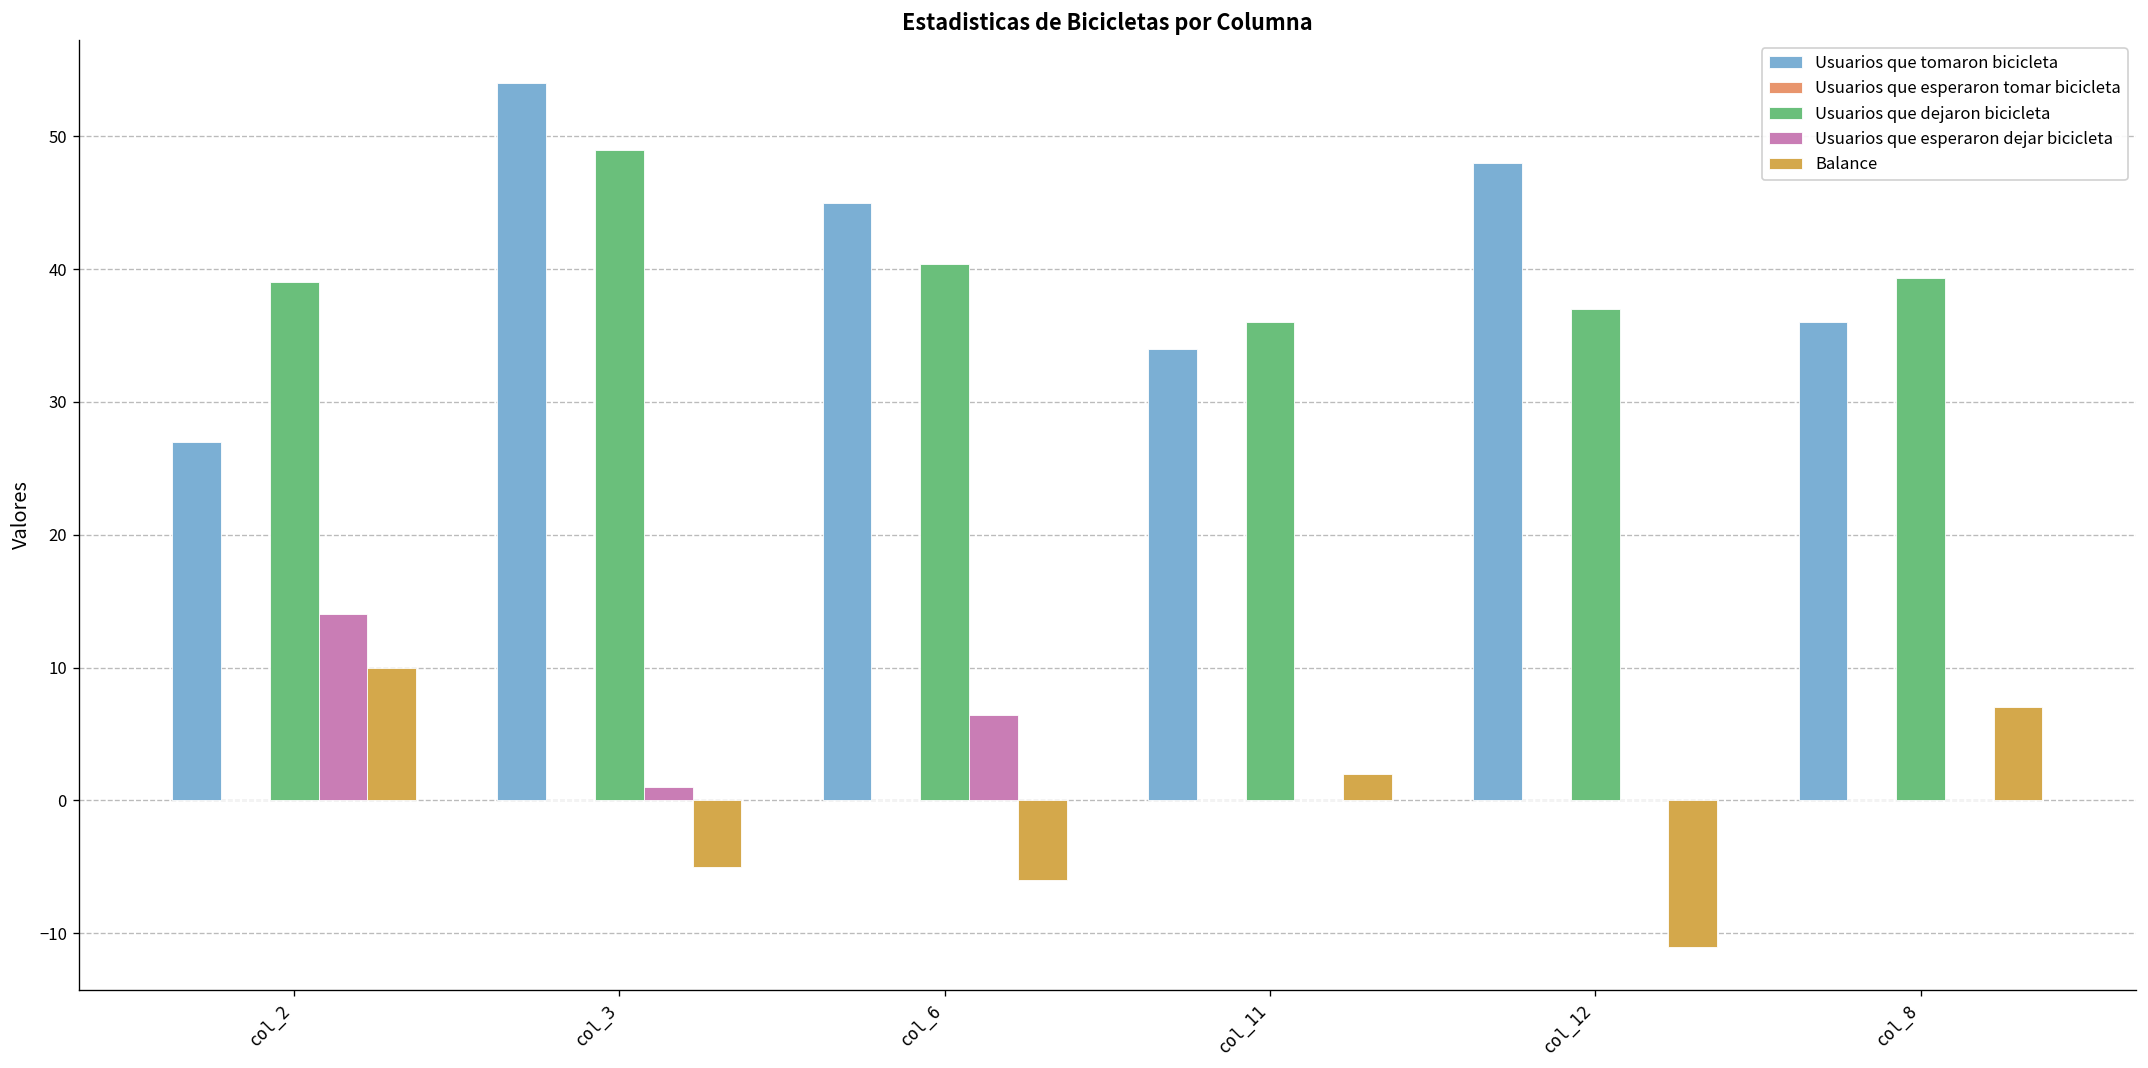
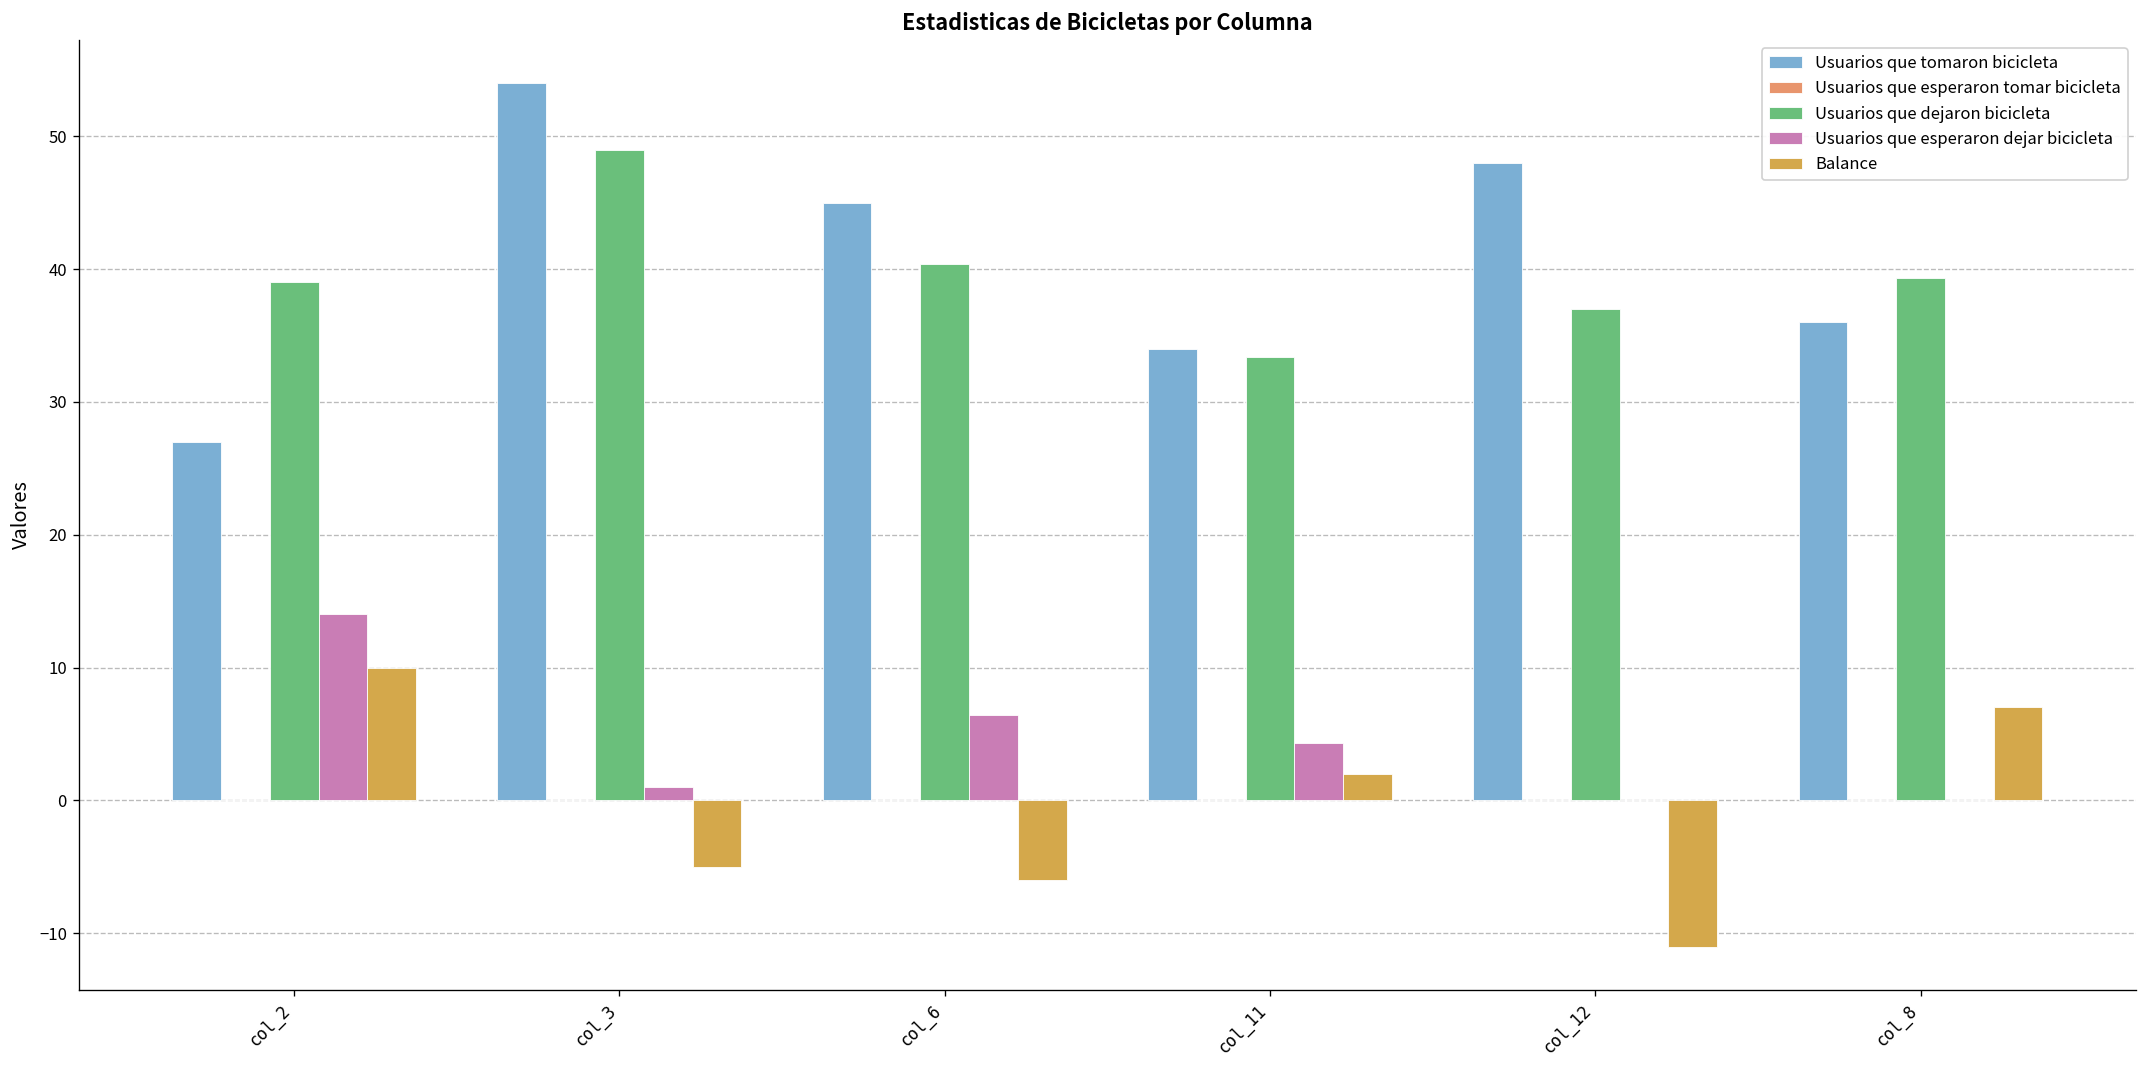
Usuarios que dejaron bicicleta, col_11: 36.0 -> 33.4
Usuarios que esperaron dejar bicicleta, col_11: 0.0 -> 4.3
